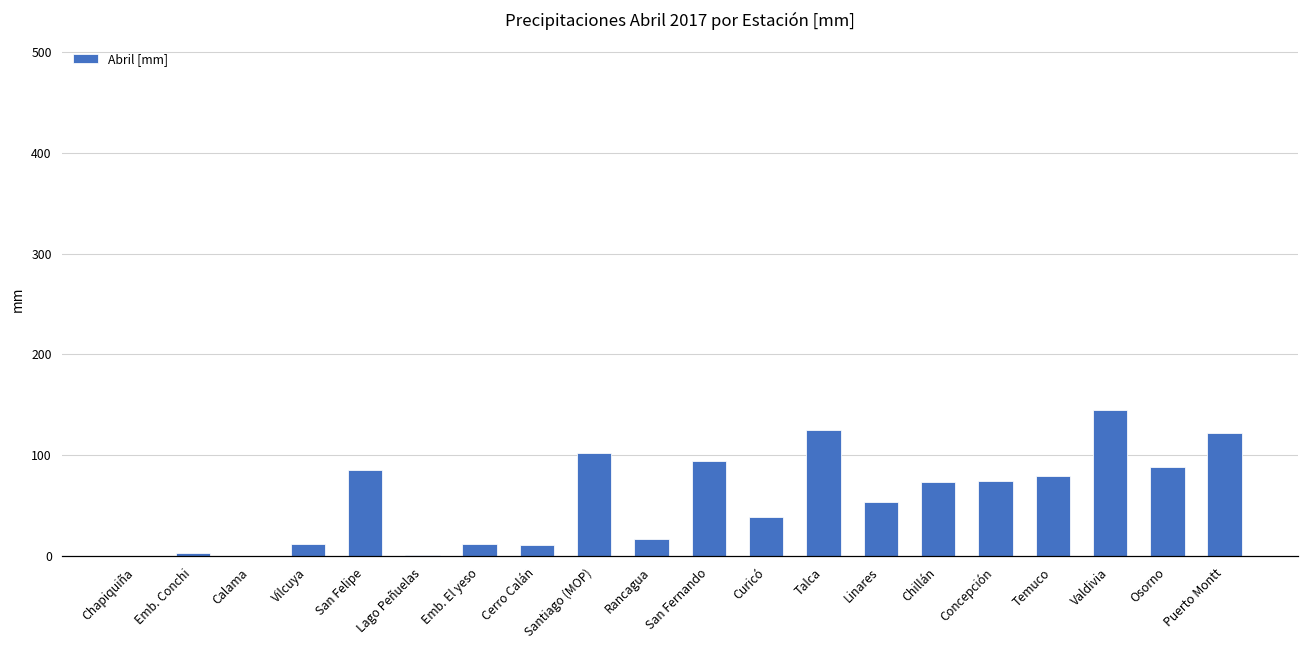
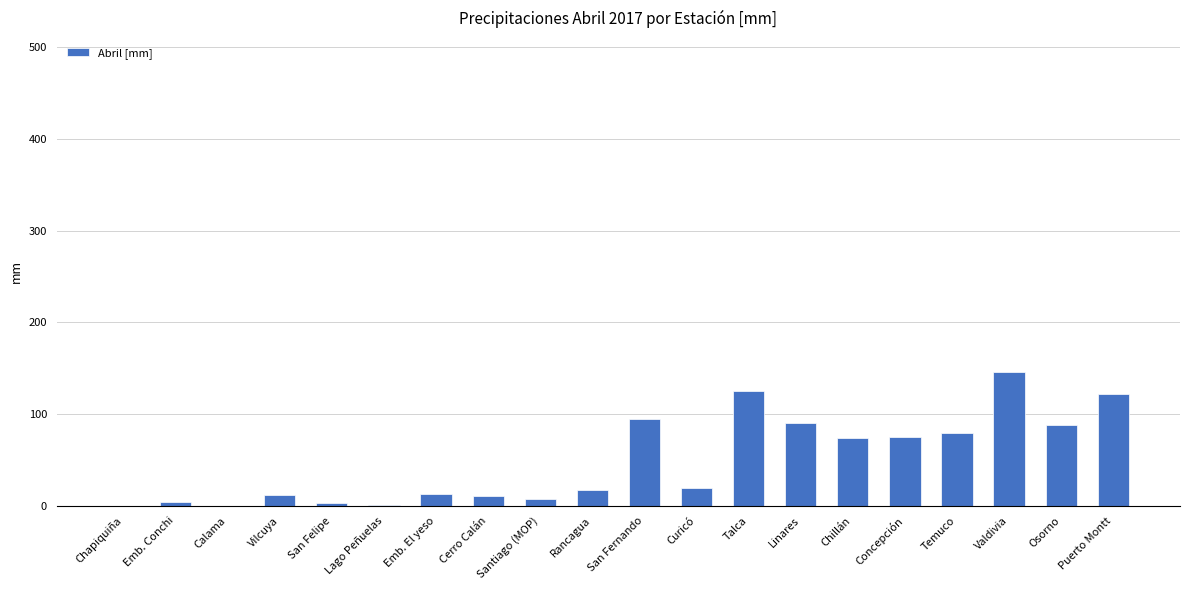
San Felipe: 90 -> 0
Santiago (MOP): 100 -> 10
Curicó: 40 -> 20
Linares: 50 -> 90
